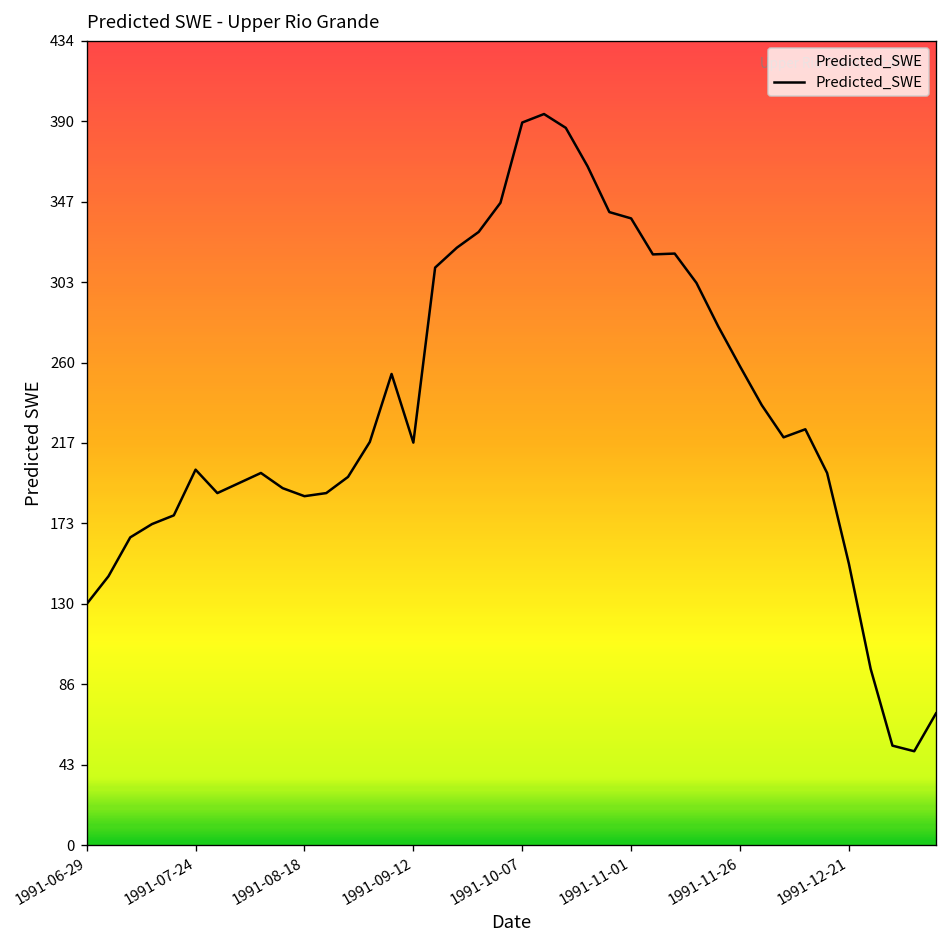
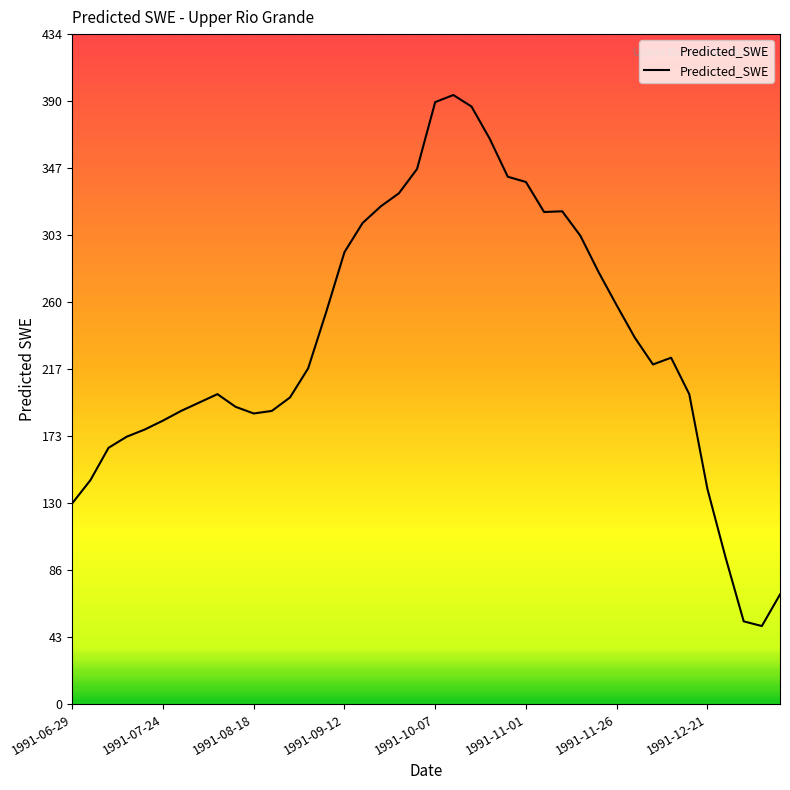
1991-07-24: 203 -> 184
1991-09-12: 217 -> 293
1991-12-21: 152 -> 139
